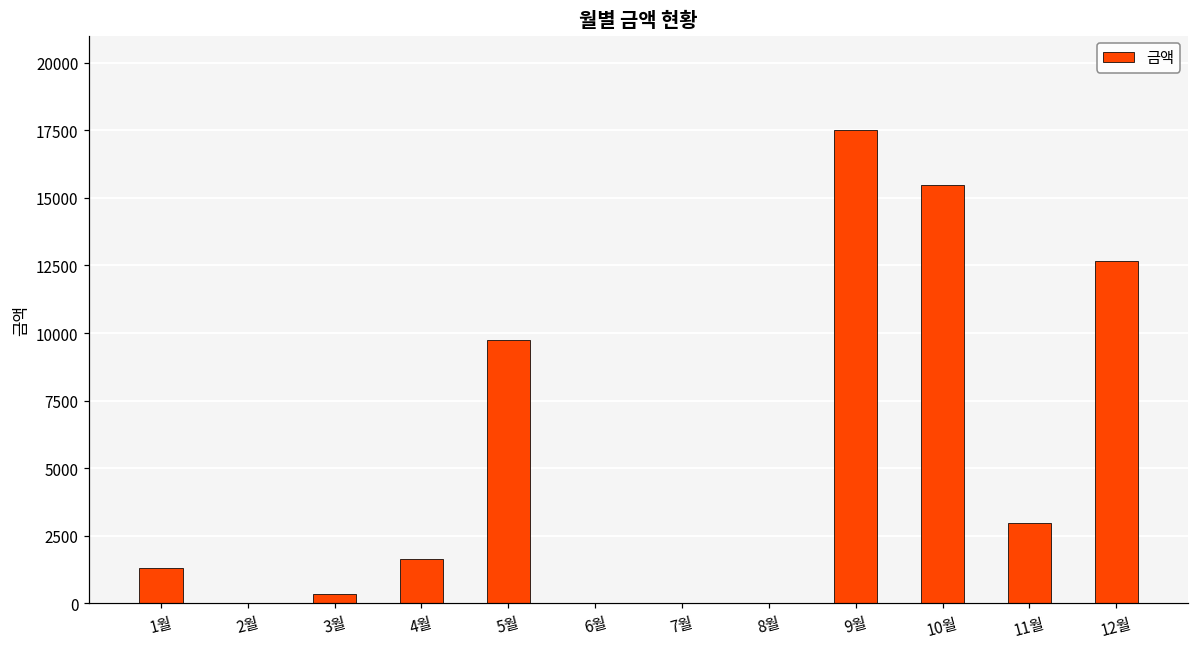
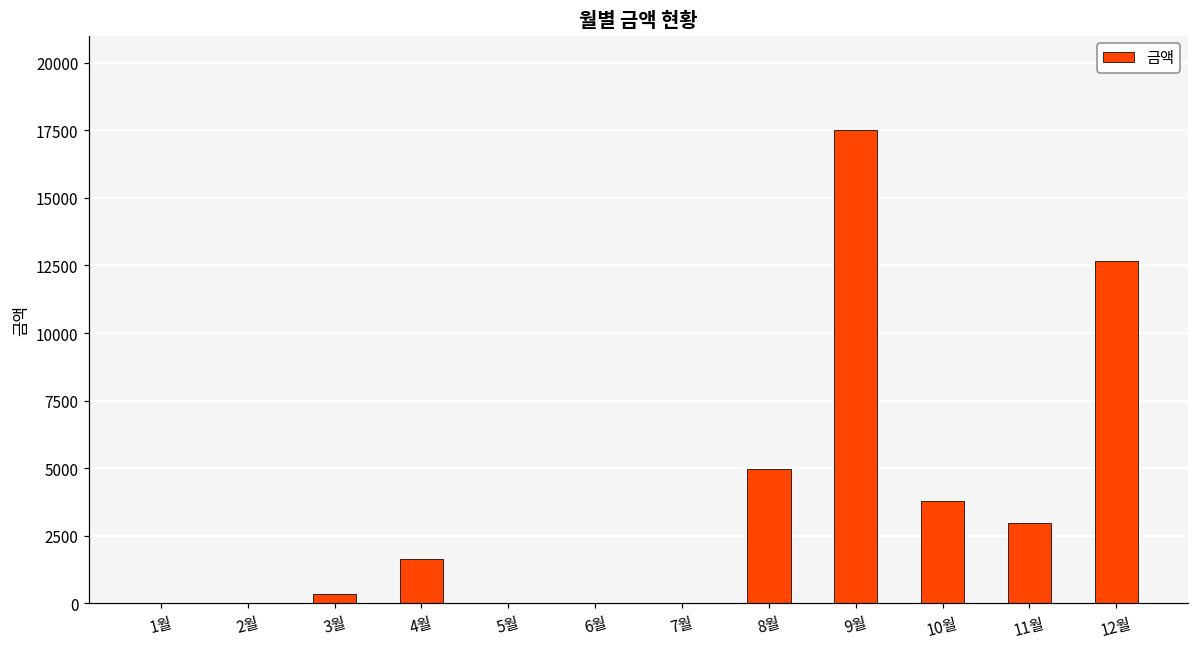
1월: 1300 -> 0
5월: 9700 -> 0
8월: 0 -> 5000
10월: 15500 -> 3800
